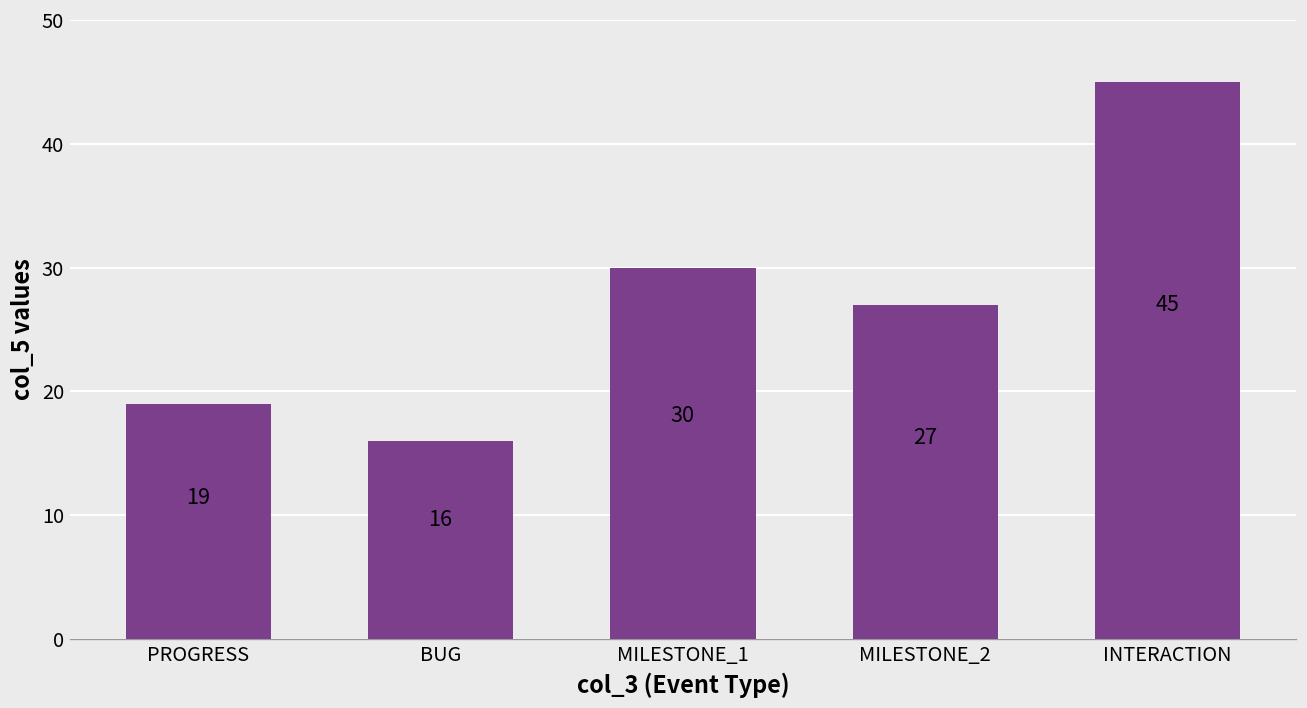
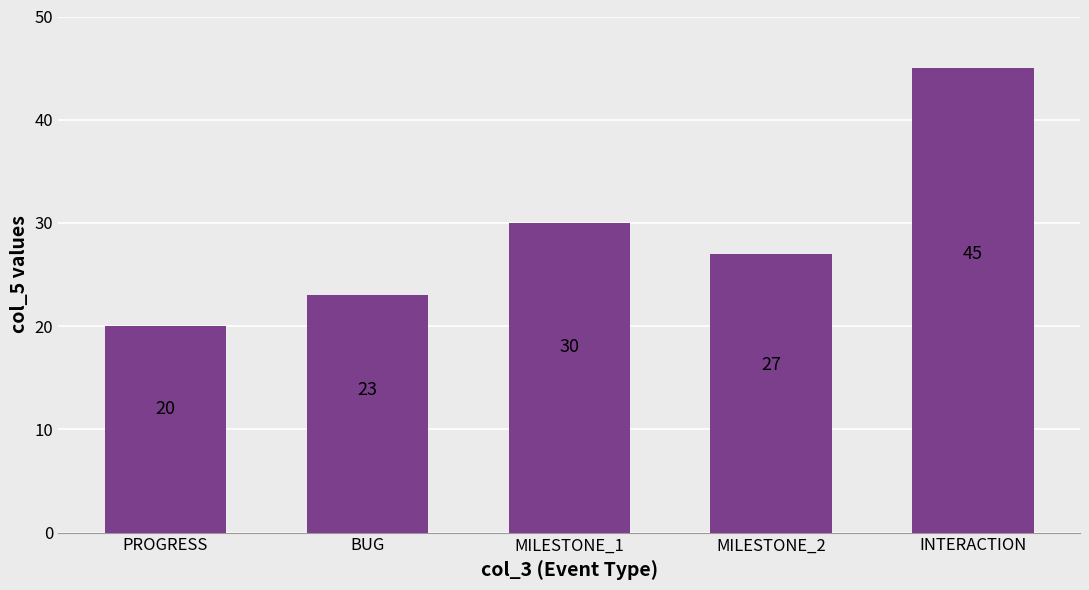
PROGRESS: 19 -> 20
BUG: 16 -> 23
